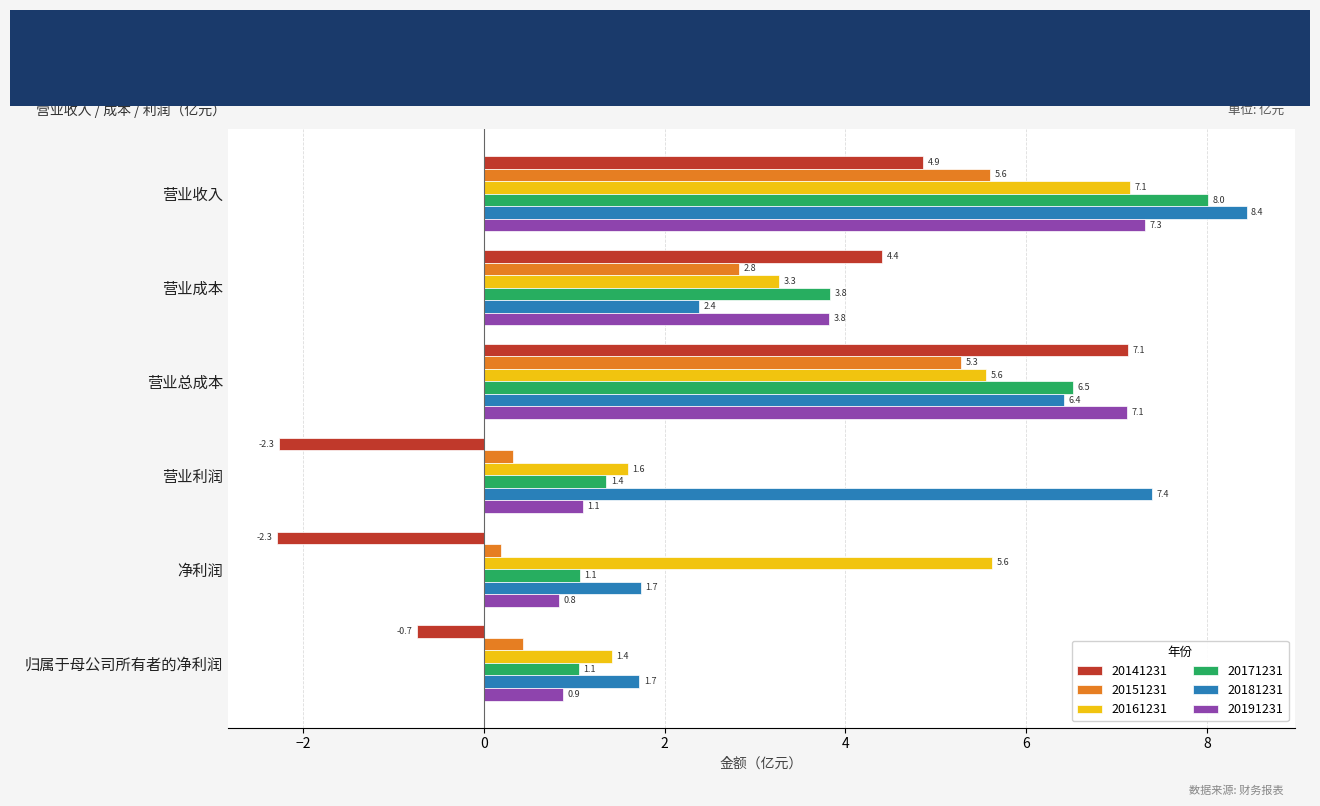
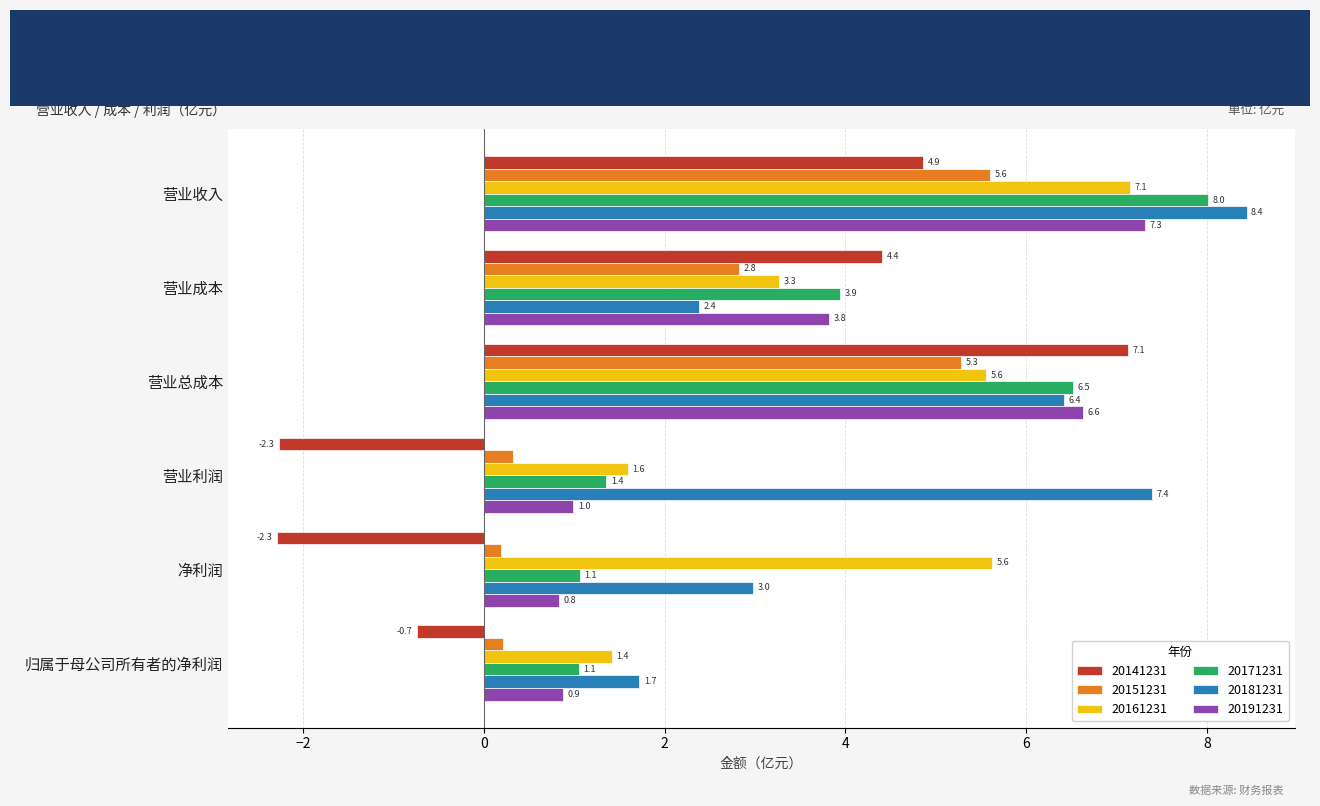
20171231, 营业成本: 3.8 -> 3.9
20191231, 营业总成本: 7.1 -> 6.6
20191231, 营业利润: 1.1 -> 1.0
20181231, 净利润: 1.7 -> 3.0
20151231, 归属于母公司所有者的净利润: 0.4 -> 0.2
